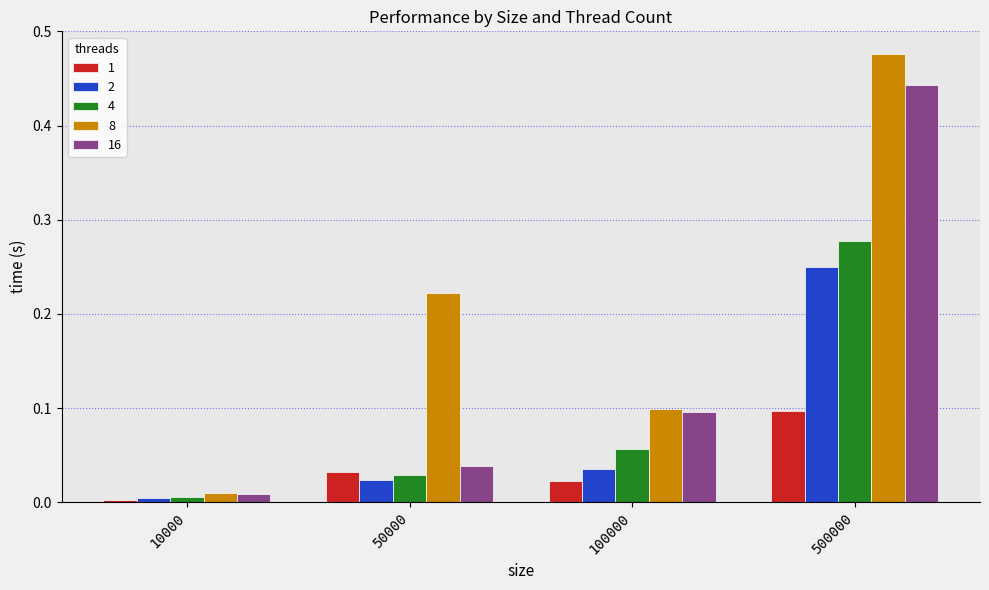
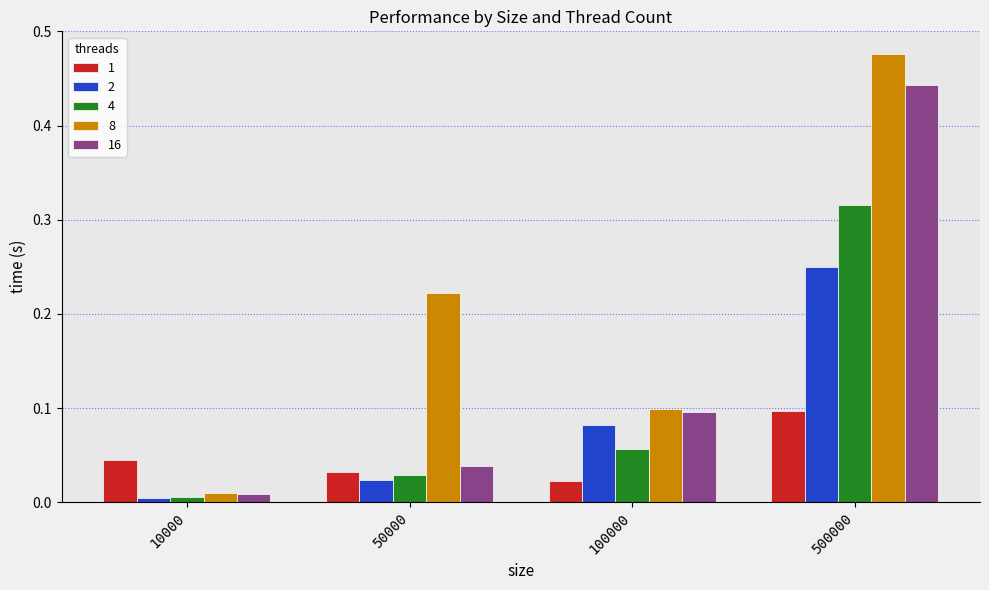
1, 10000: 0.00 -> 0.05
2, 100000: 0.04 -> 0.08
4, 500000: 0.28 -> 0.32
